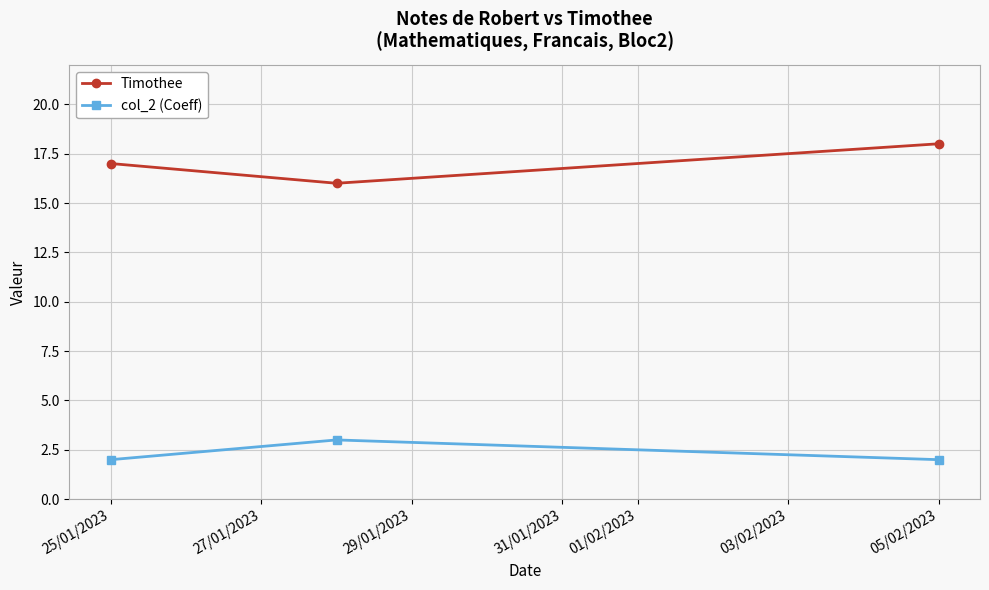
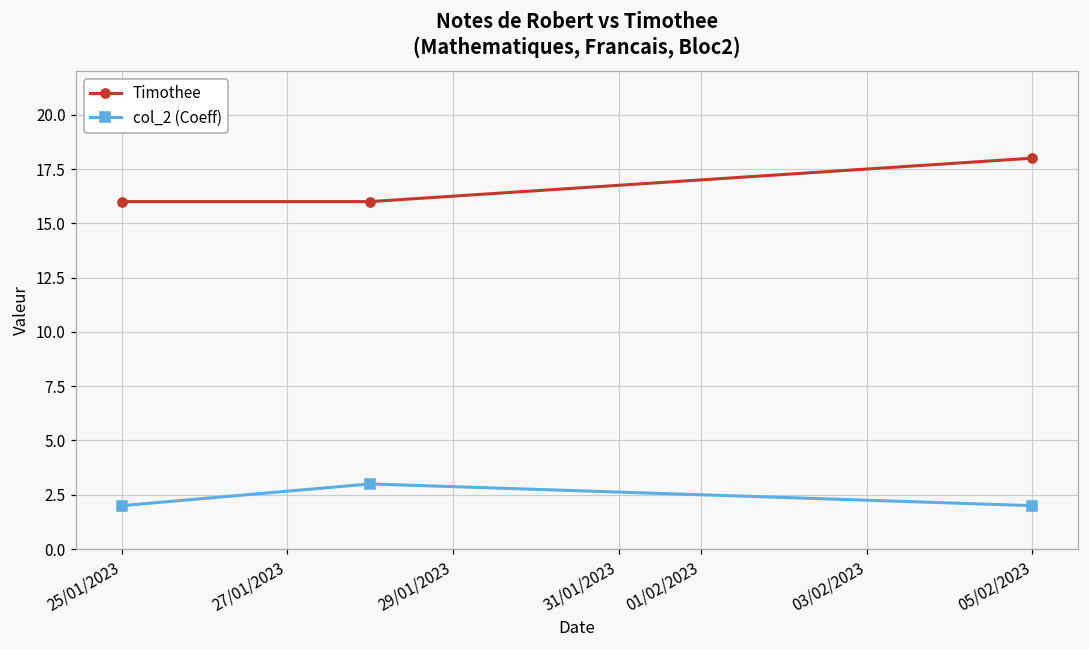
Timothee, 25/01/2023: 17 -> 16
